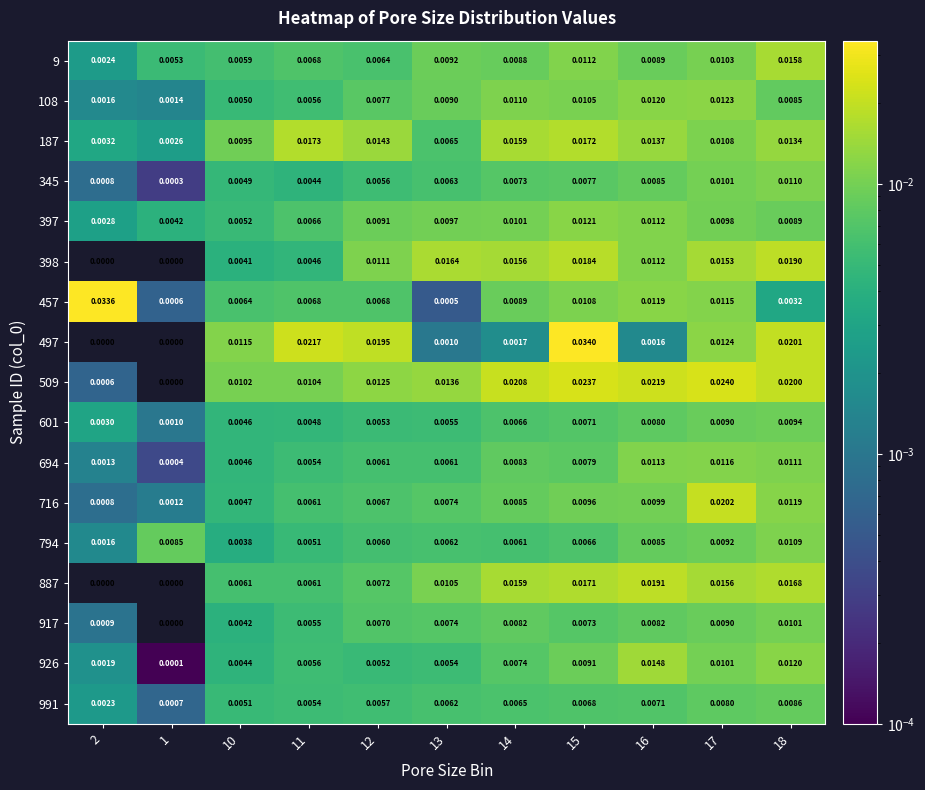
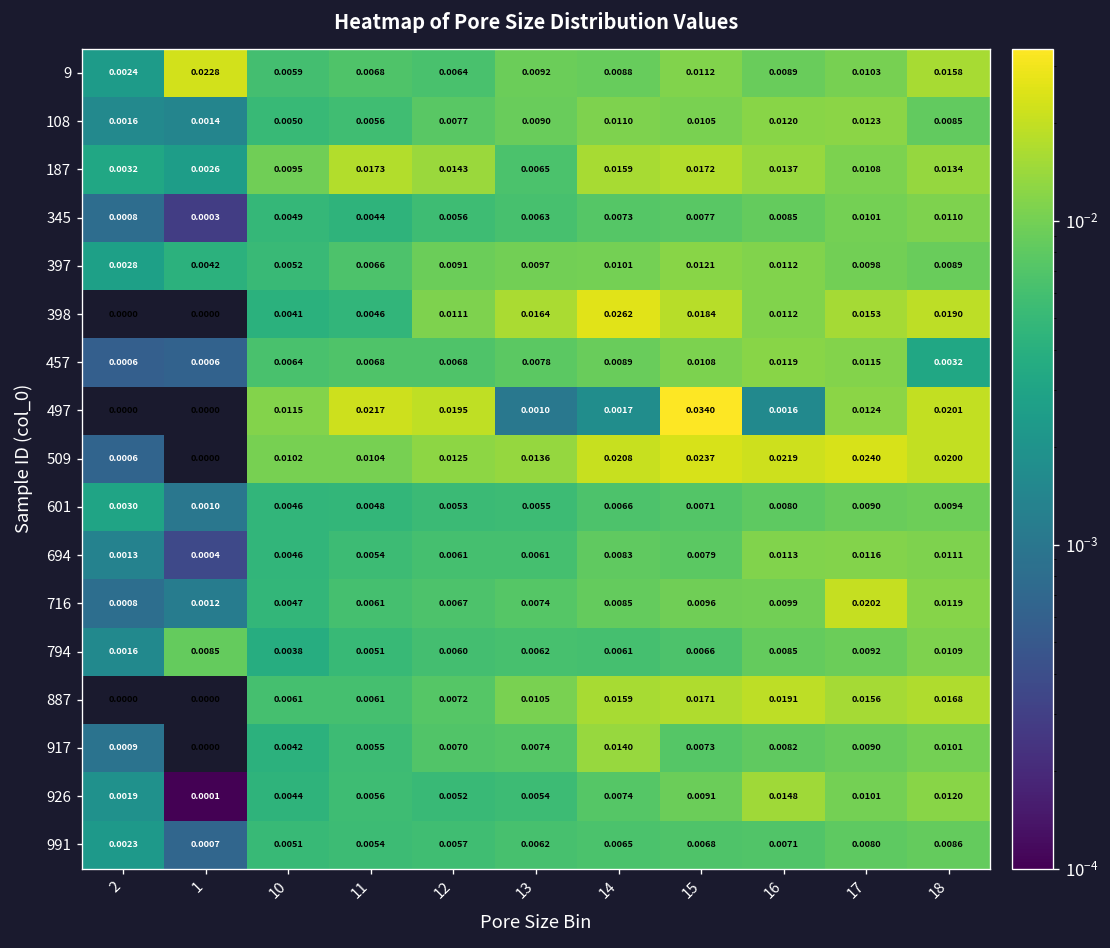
9, 1: 0.0053 -> 0.0228
398, 14: 0.0156 -> 0.0262
457, 2: 0.0336 -> 0.0006
457, 13: 0.0005 -> 0.0078
917, 14: 0.0082 -> 0.0140
